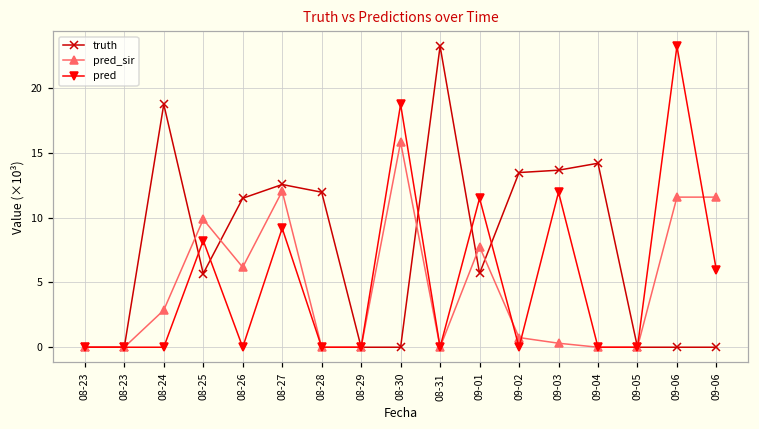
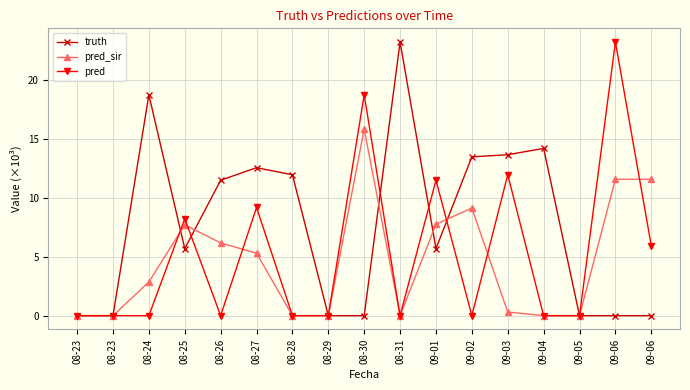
pred_sir, 08-25: 9.9 -> 7.7
pred_sir, 08-27: 12.0 -> 5.3
pred_sir, 09-02: 0.7 -> 9.1
